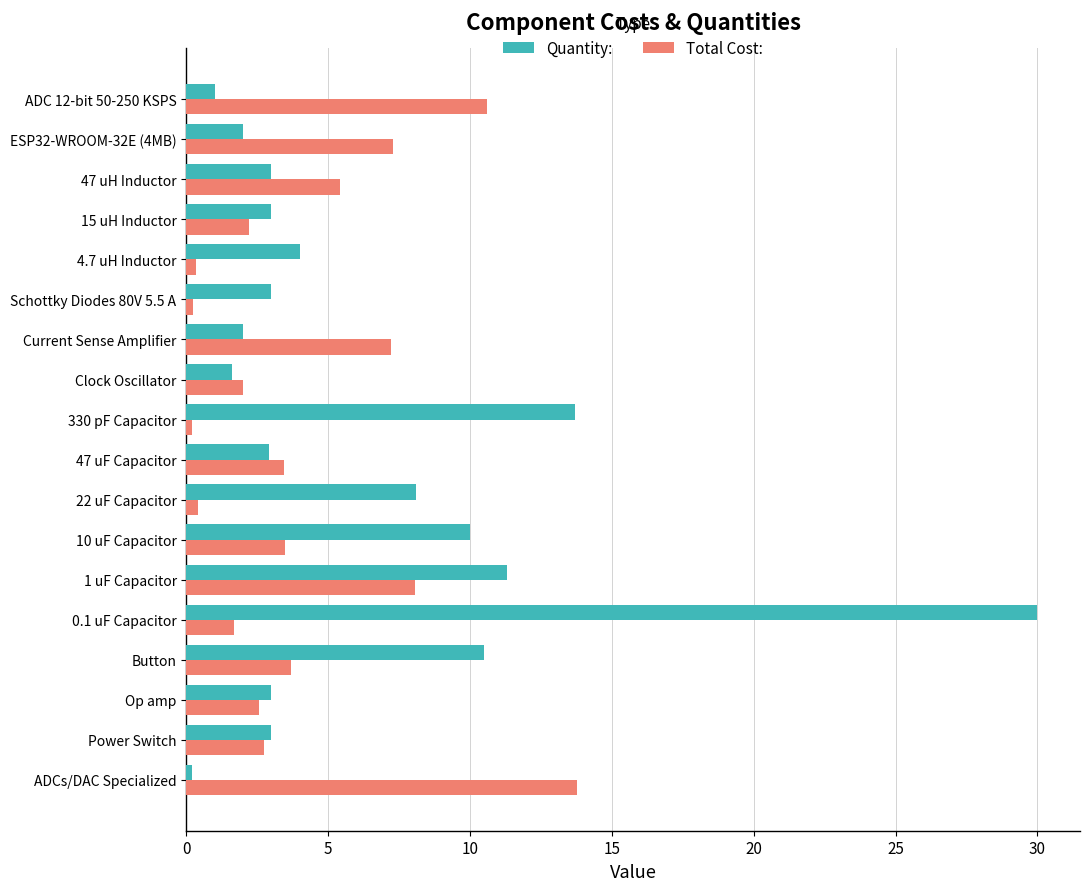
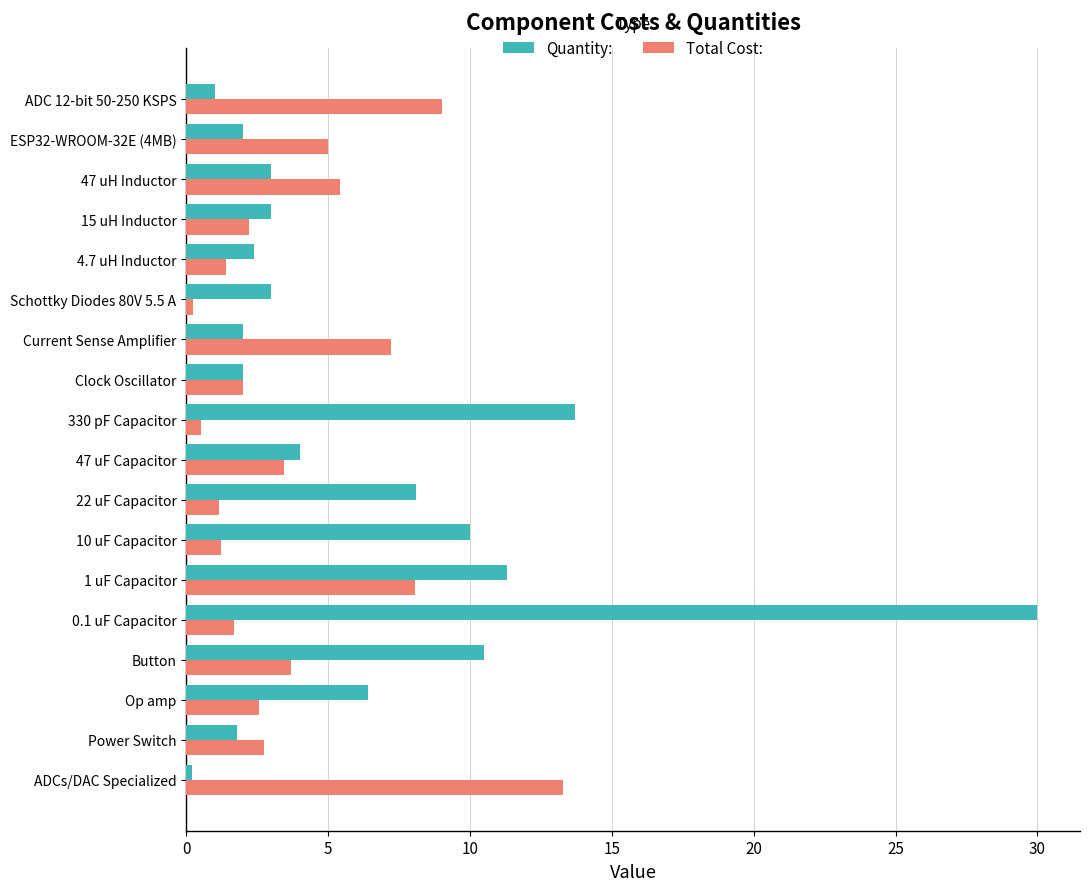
Total Cost:, ADC 12-bit 50-250 KSPS: 10.6 -> 9.0
Total Cost:, ESP32-WROOM-32E (4MB): 7.3 -> 5.0
Quantity:, 4.7 uH Inductor: 4.0 -> 2.4
Total Cost:, 4.7 uH Inductor: 0.4 -> 1.4
Quantity:, Clock Oscillator: 1.6 -> 2.0
Total Cost:, 330 pF Capacitor: 0.2 -> 0.5
Quantity:, 47 uF Capacitor: 2.9 -> 4.0
Total Cost:, 22 uF Capacitor: 0.4 -> 1.2
Total Cost:, 10 uF Capacitor: 3.5 -> 1.2
Quantity:, Op amp: 3.0 -> 6.4
Quantity:, Power Switch: 3.0 -> 1.8
Total Cost:, ADCs/DAC Specialized: 13.8 -> 13.3
